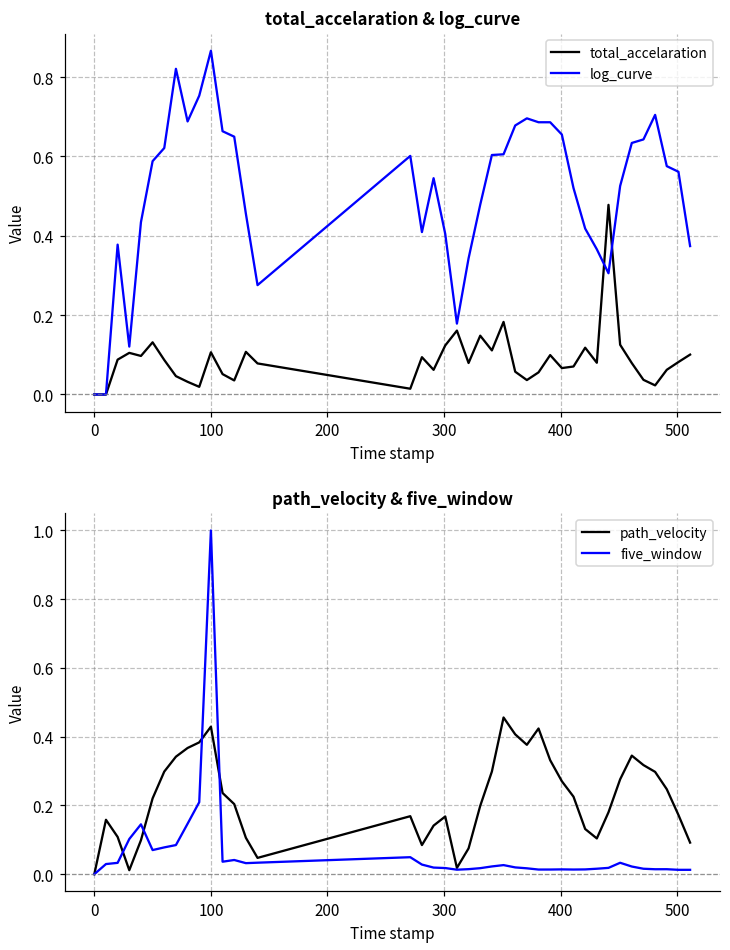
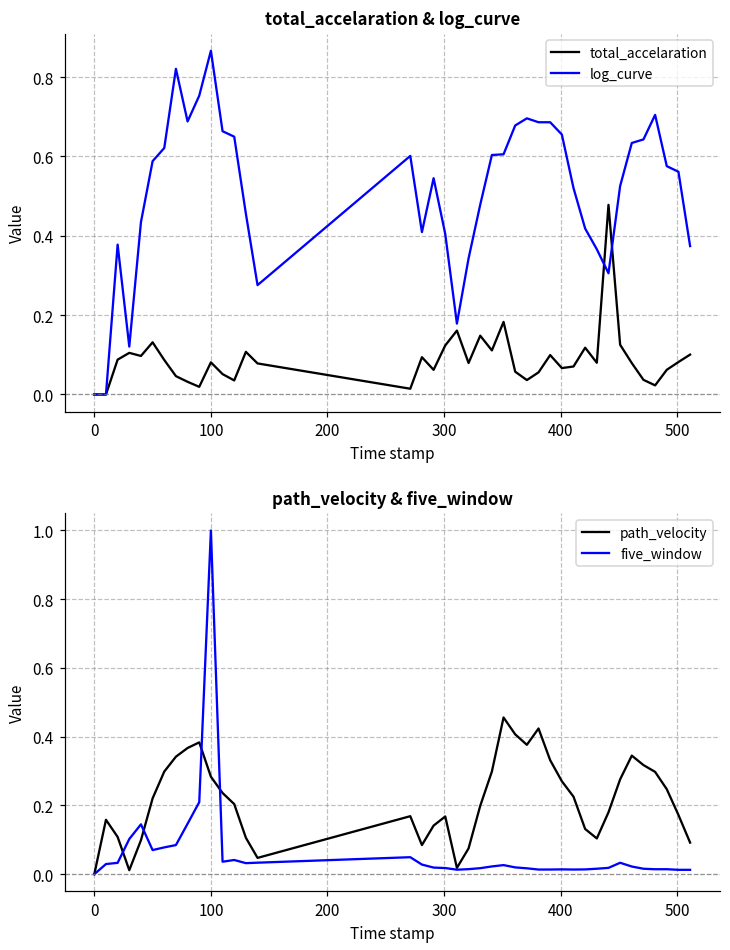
total_accelaration & log_curve, total_accelaration, 100: 0.11 -> 0.08
path_velocity & five_window, path_velocity, 100: 0.43 -> 0.28
